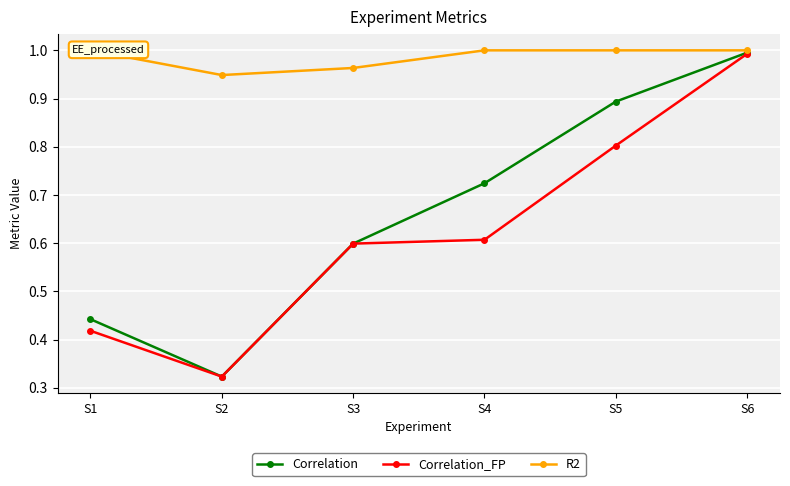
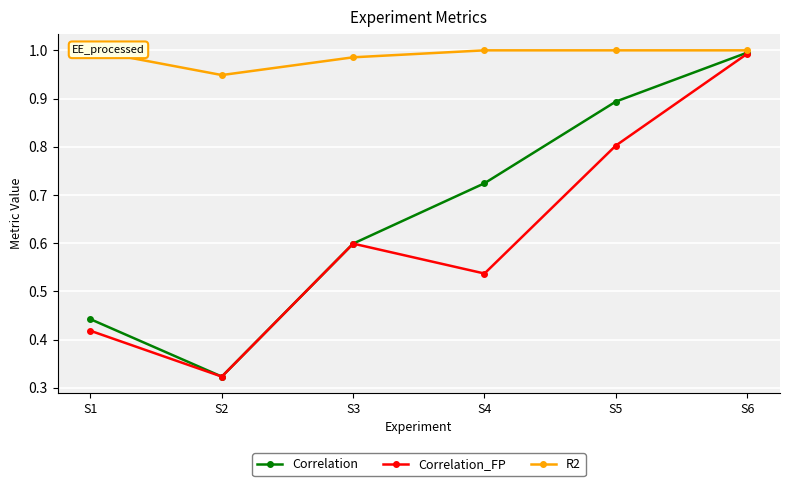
R2, S3: 0.96 -> 0.99
Correlation_FP, S4: 0.61 -> 0.54
